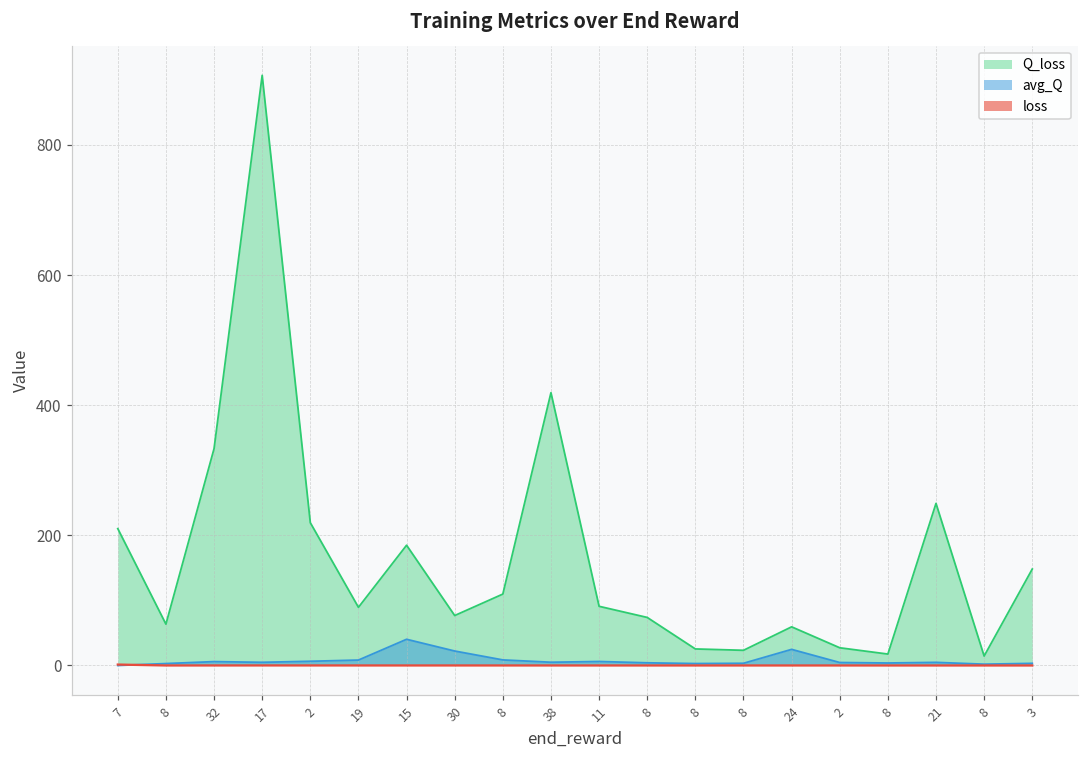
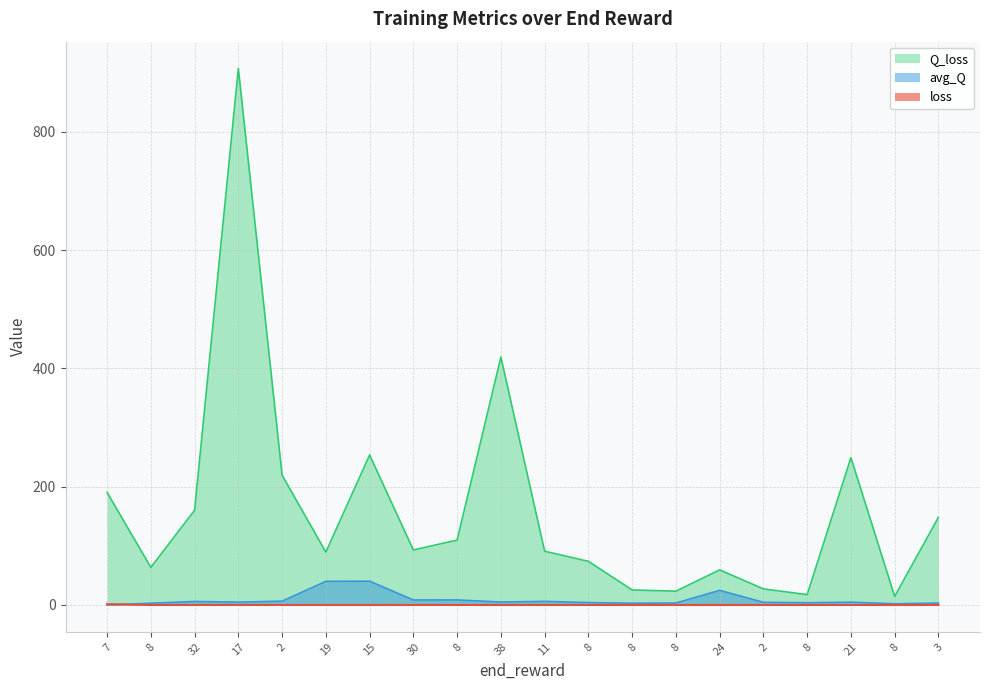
Q_loss, 7: 210 -> 190
Q_loss, 32: 330 -> 160
avg_Q, 19: 10 -> 40
Q_loss, 15: 180 -> 250
Q_loss, 30: 80 -> 90
avg_Q, 30: 20 -> 10
